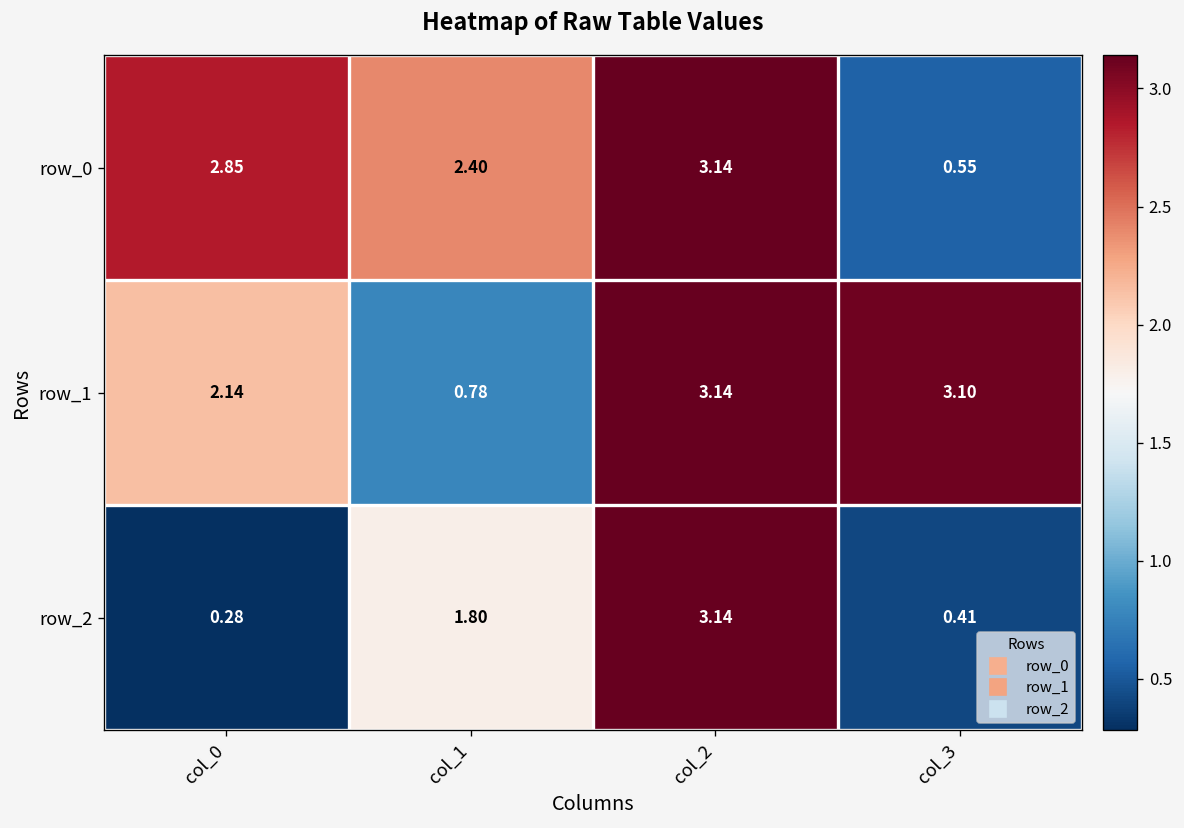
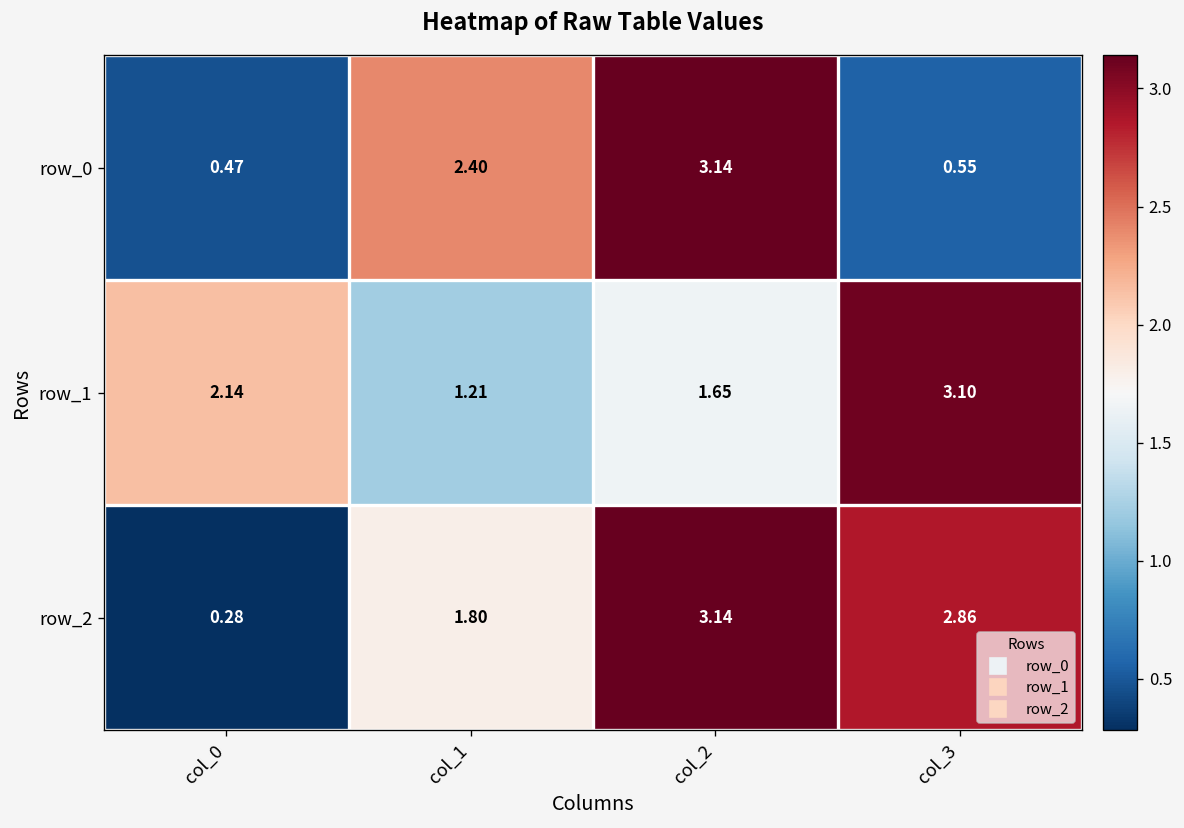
row_0, col_0: 2.85 -> 0.47
row_1, col_1: 0.78 -> 1.21
row_1, col_2: 3.14 -> 1.65
row_2, col_3: 0.41 -> 2.86
